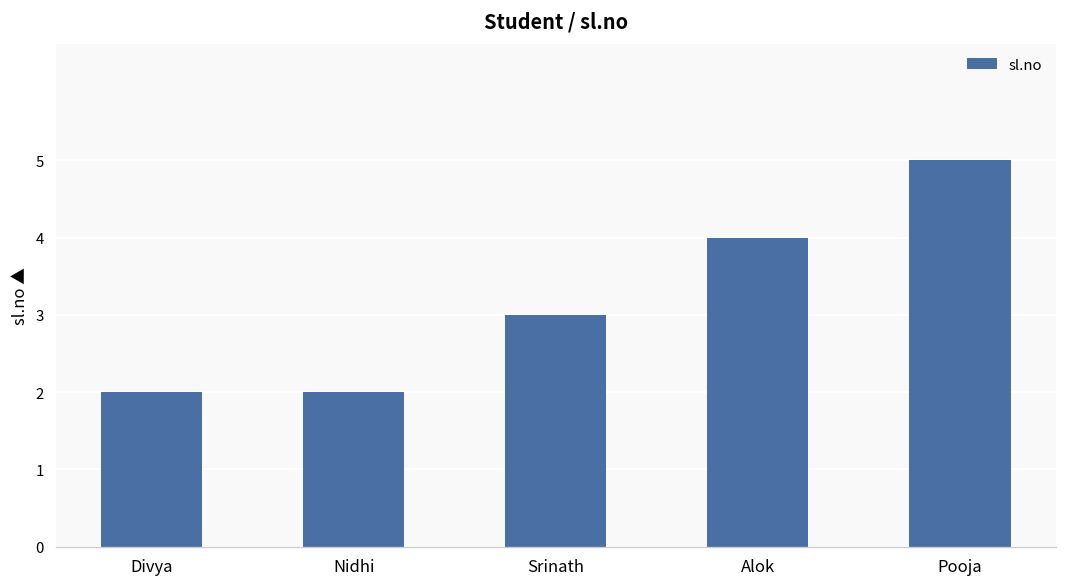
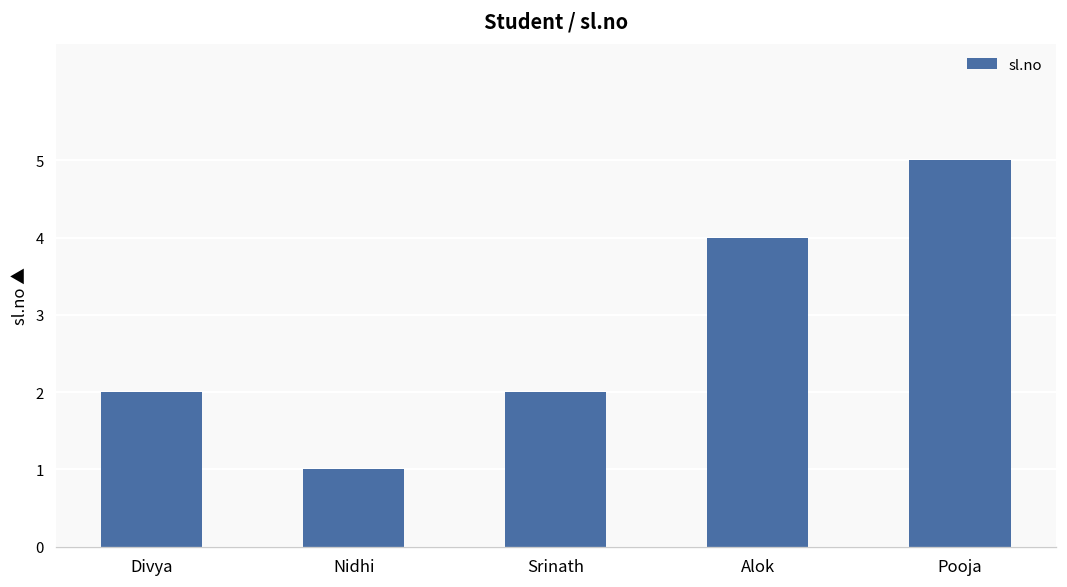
Nidhi: 2 -> 1
Srinath: 3 -> 2
